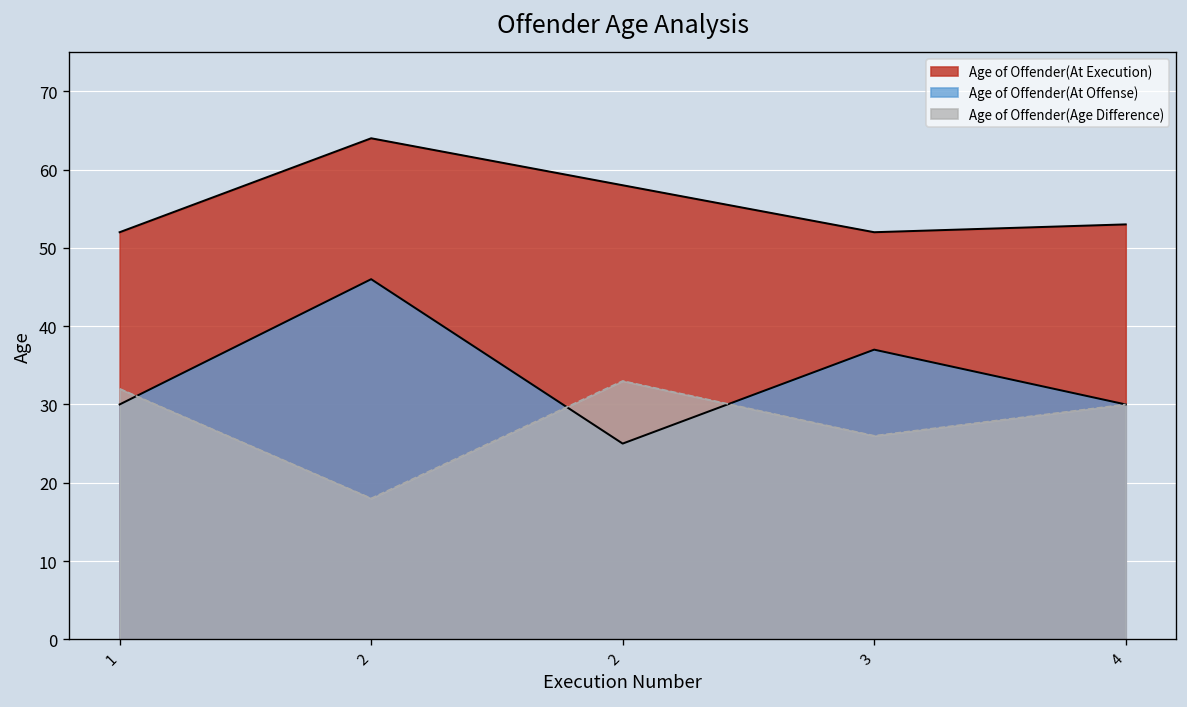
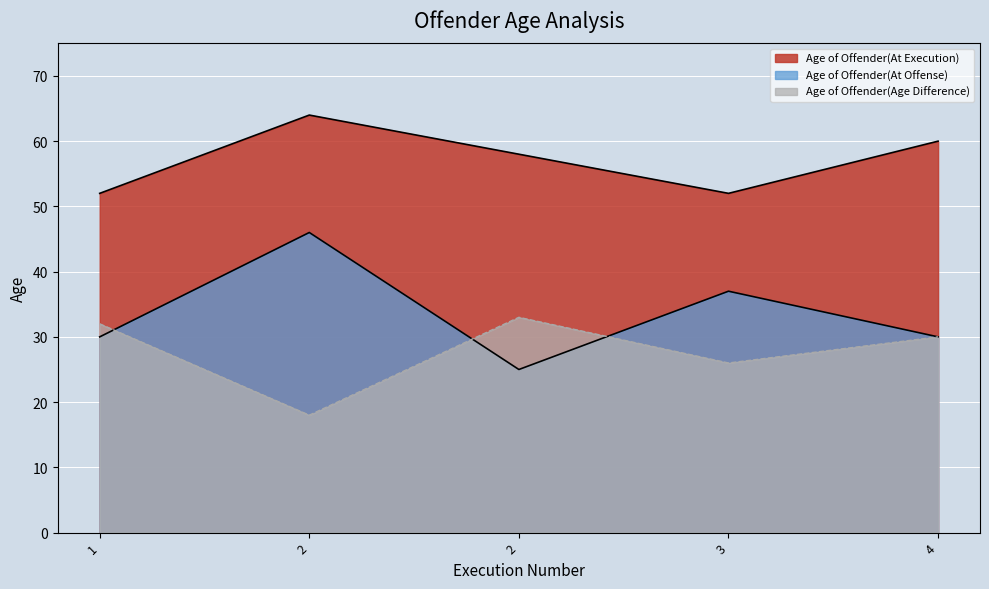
Age of Offender(At Execution), 4: 53 -> 60
